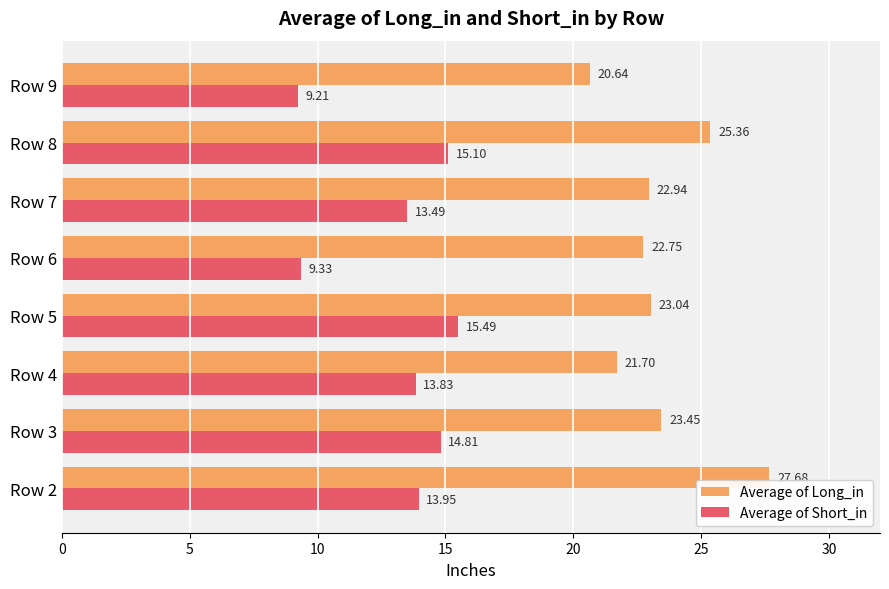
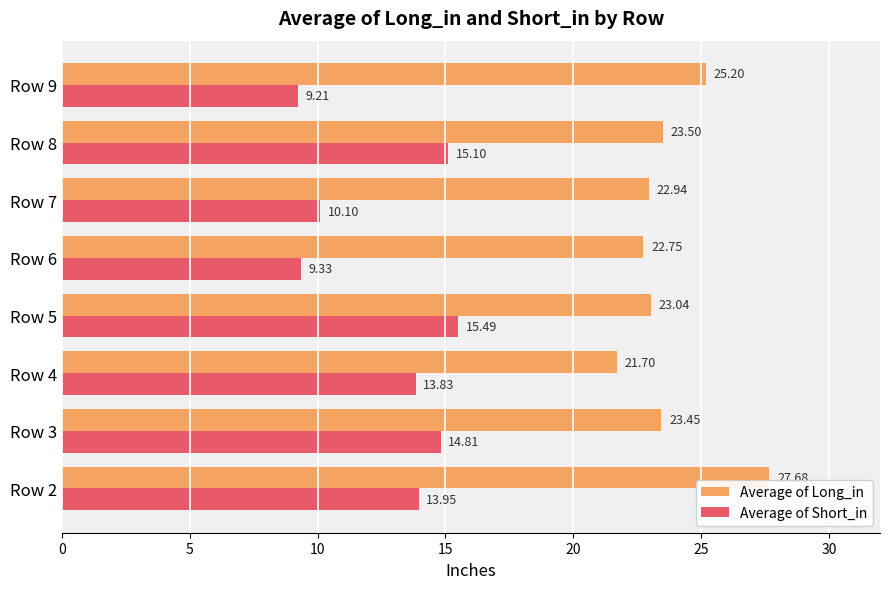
Average of Long_in, Row 9: 20.64 -> 25.20
Average of Long_in, Row 8: 25.36 -> 23.50
Average of Short_in, Row 7: 13.49 -> 10.10
